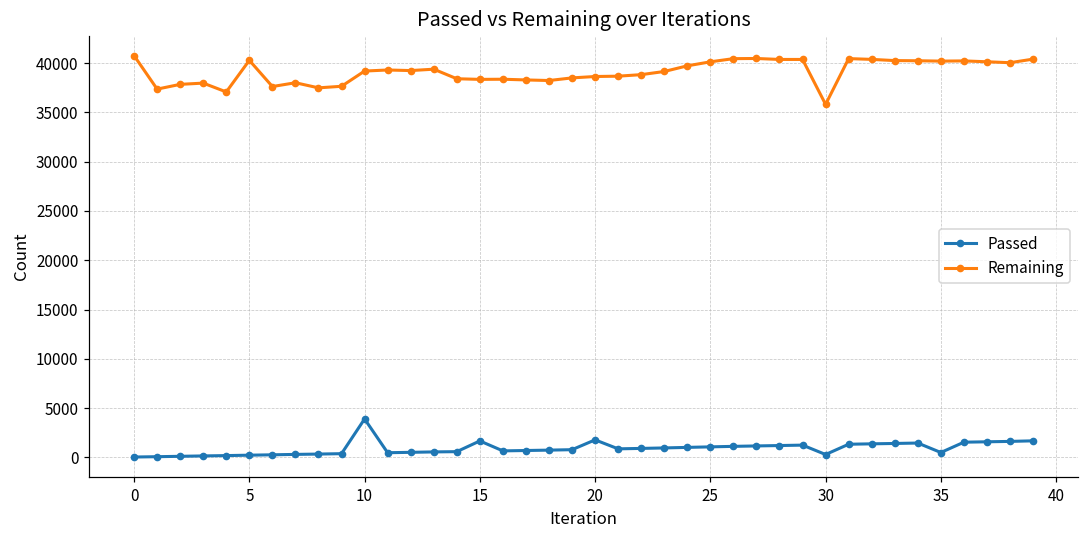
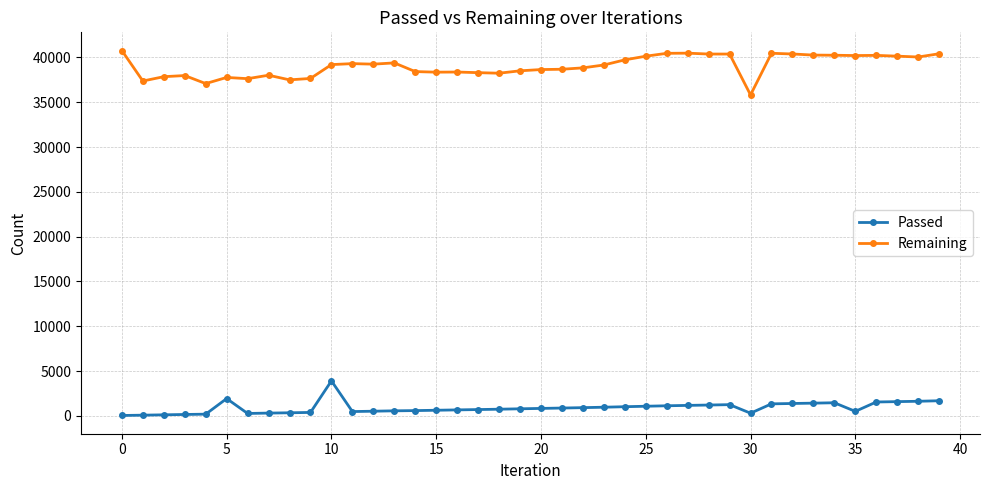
Passed, 5: 0 -> 2000
Remaining, 5: 40000 -> 38000
Passed, 15: 2000 -> 1000
Passed, 20: 2000 -> 1000
